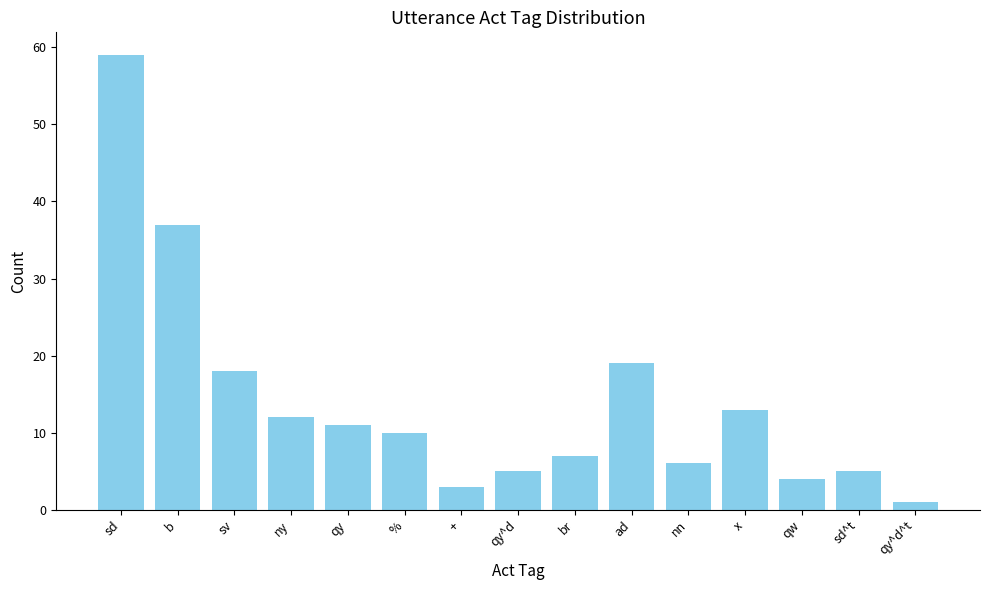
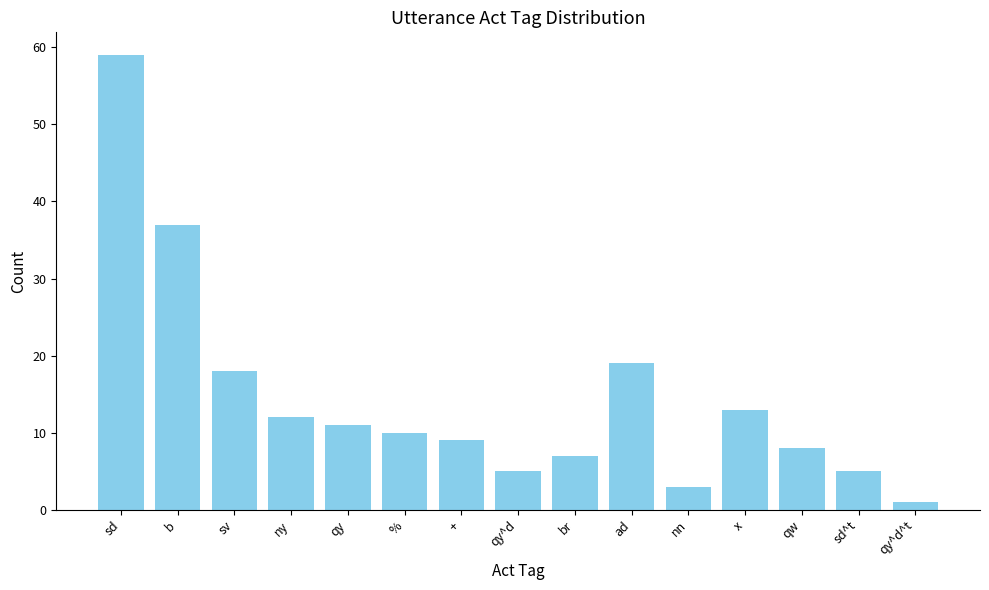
+: 3 -> 9
nn: 6 -> 3
qw: 4 -> 8
